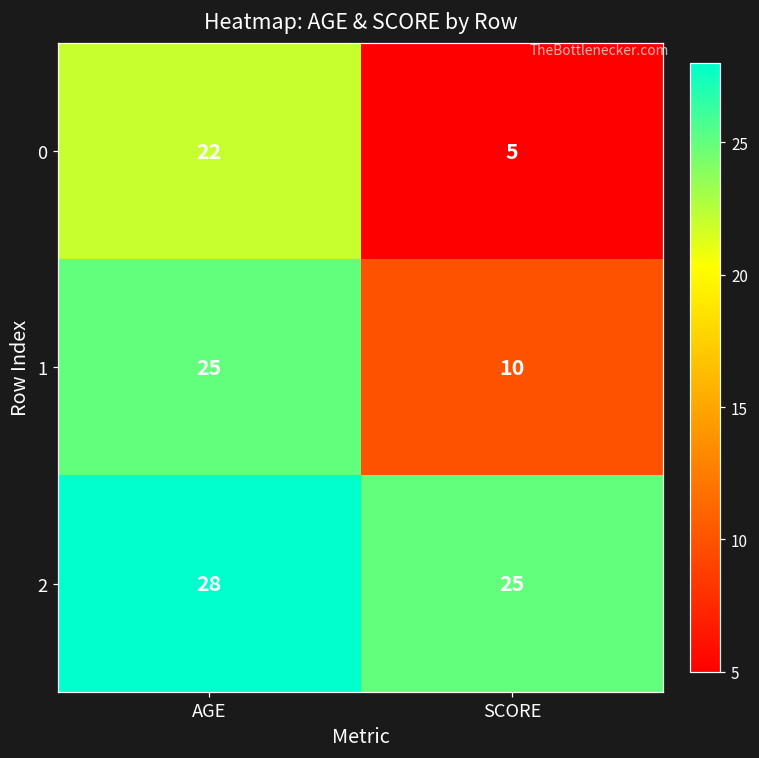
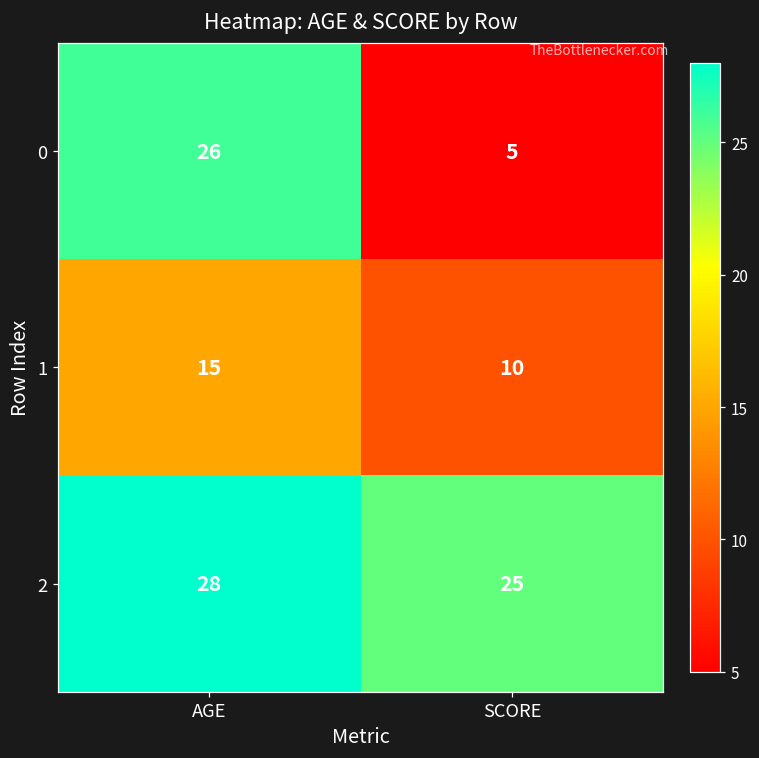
0, AGE: 22 -> 26
1, AGE: 25 -> 15
